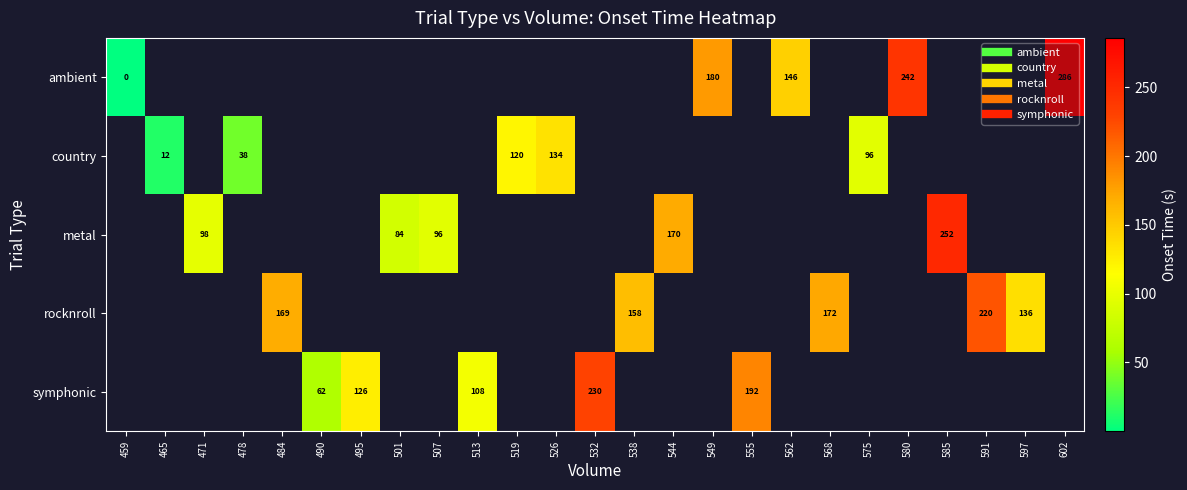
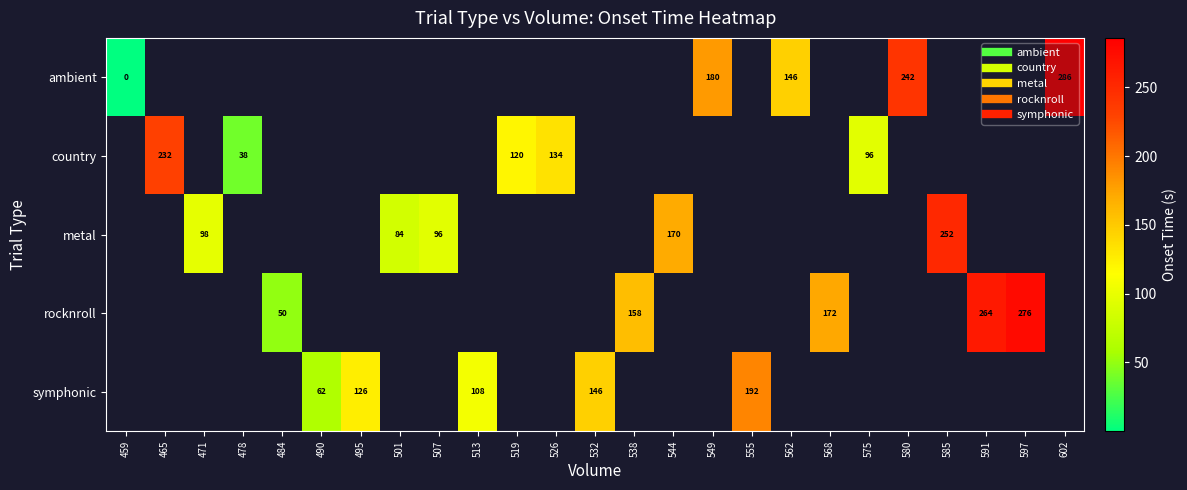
country, 465: 12 -> 232
rocknroll, 484: 169 -> 50
rocknroll, 591: 220 -> 264
rocknroll, 597: 136 -> 276
symphonic, 532: 230 -> 146
